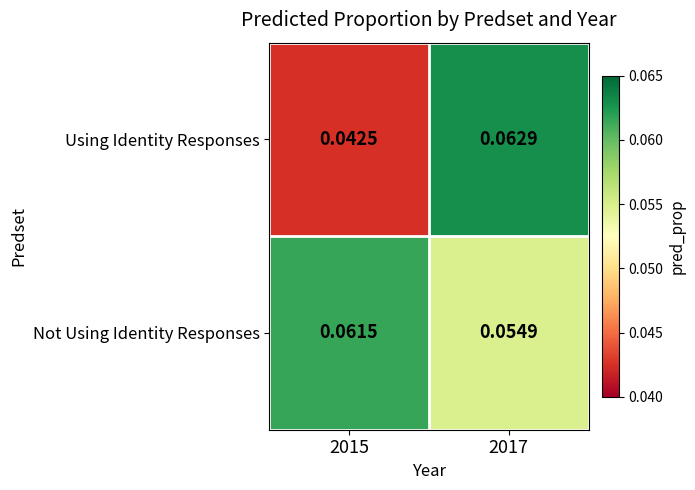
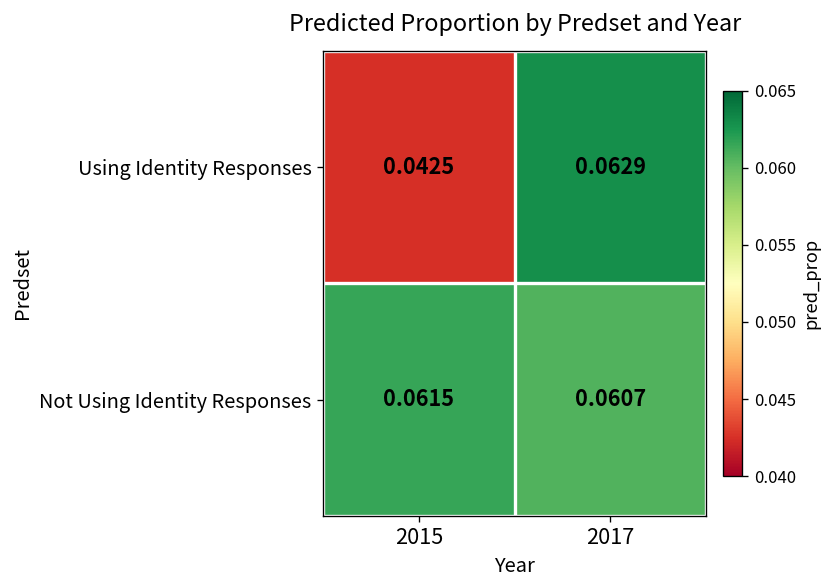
Not Using Identity Responses, 2017: 0.0549 -> 0.0607
